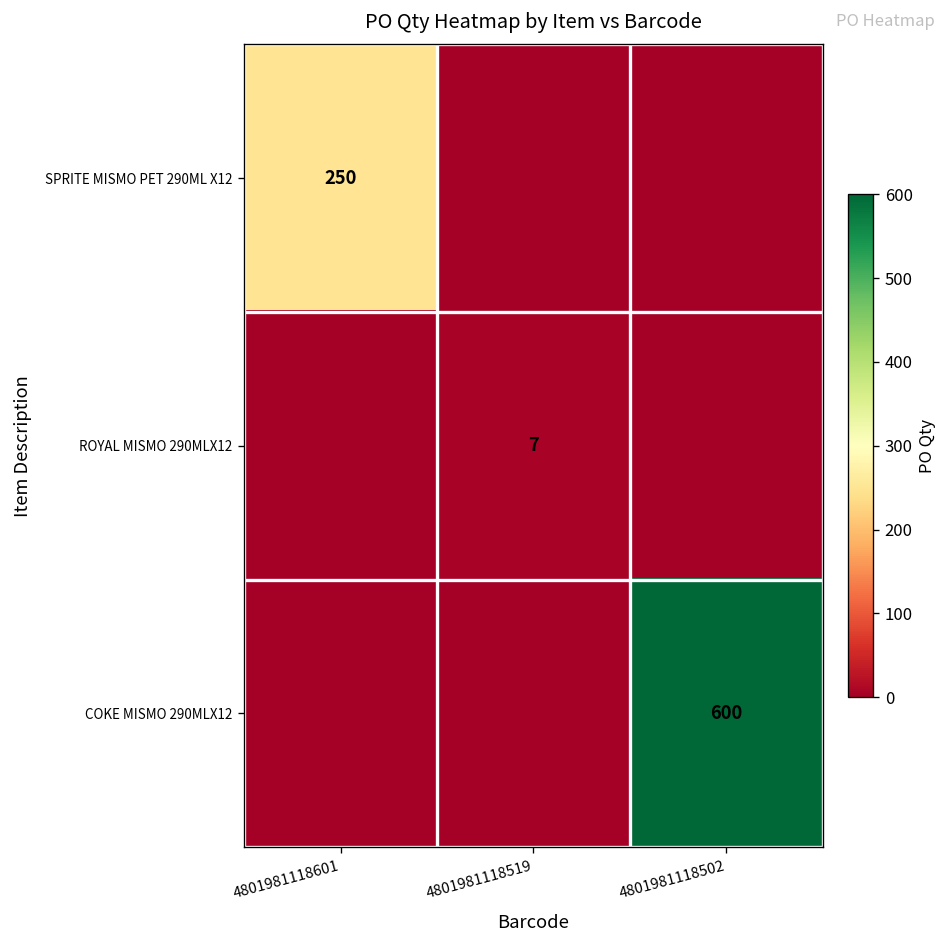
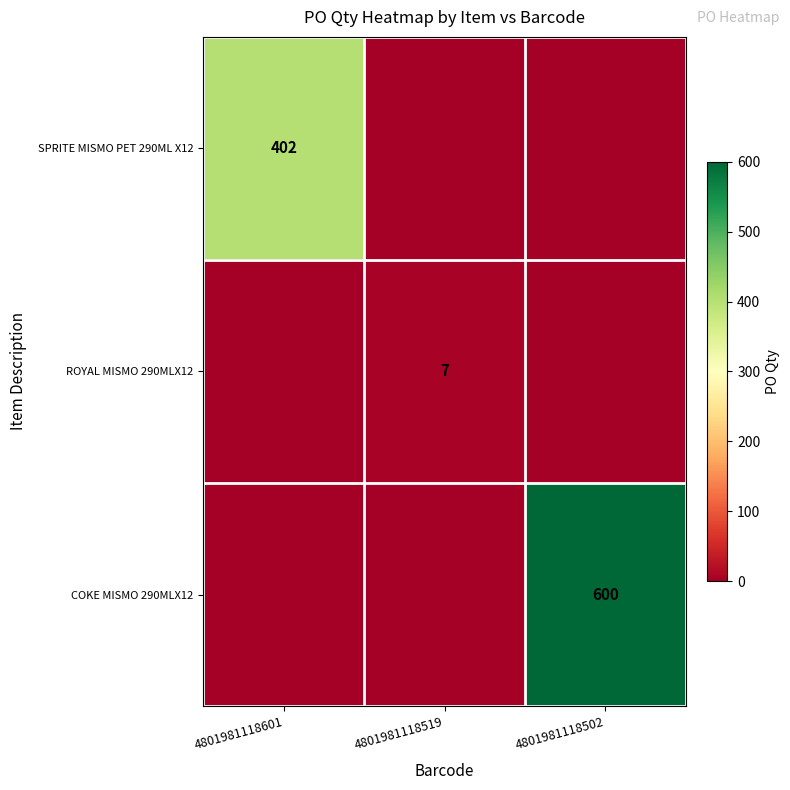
SPRITE MISMO PET 290ML X12, 4801981118601: 250 -> 402
